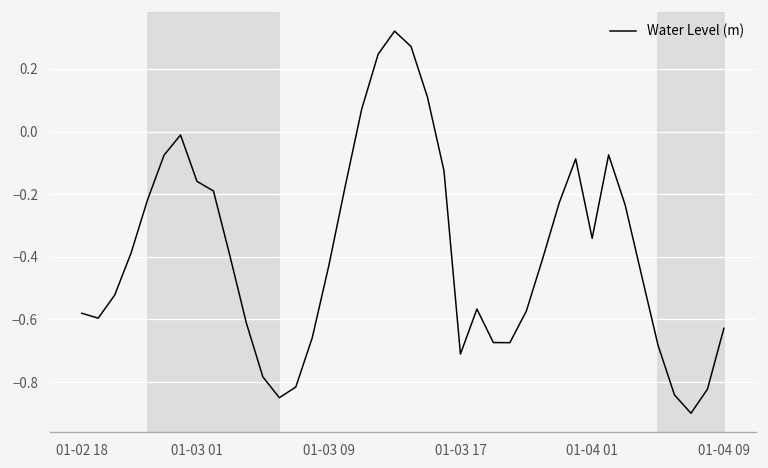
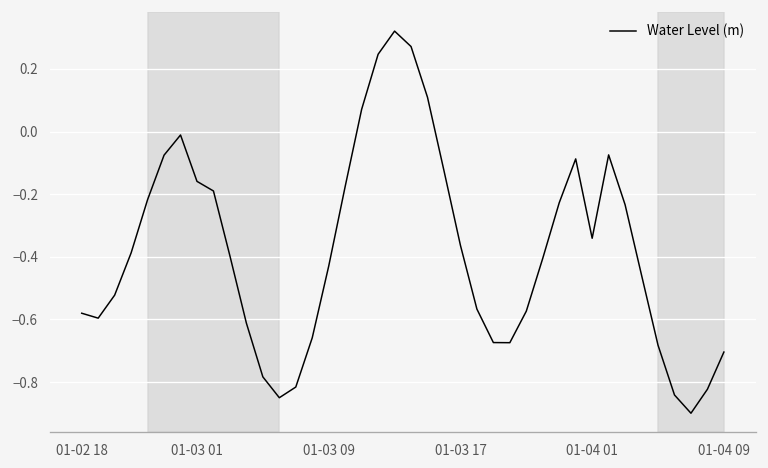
01-03 17: -0.71 -> -0.36
01-04 09: -0.63 -> -0.70
